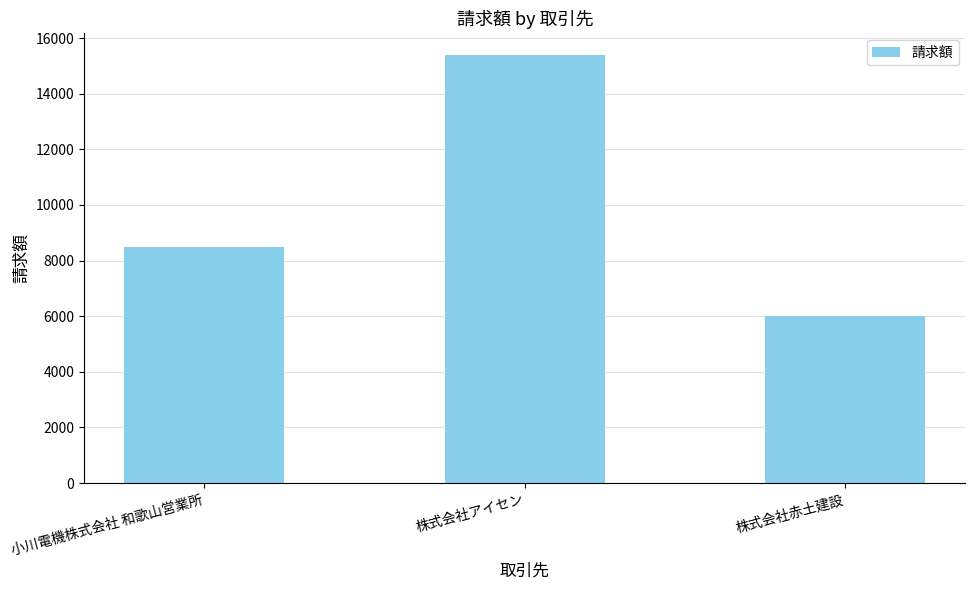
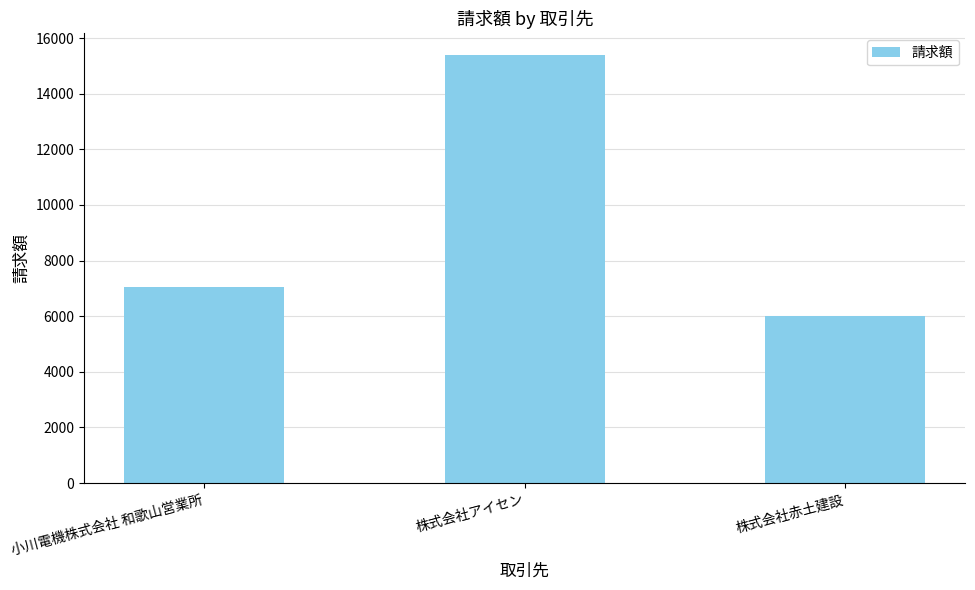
小川電機株式会社 和歌山営業所: 8500 -> 7000
